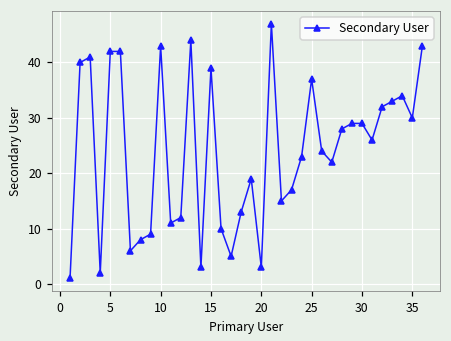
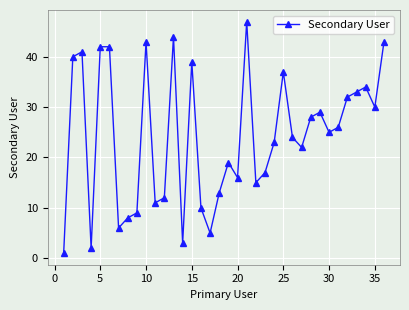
20: 3 -> 16
30: 29 -> 25
